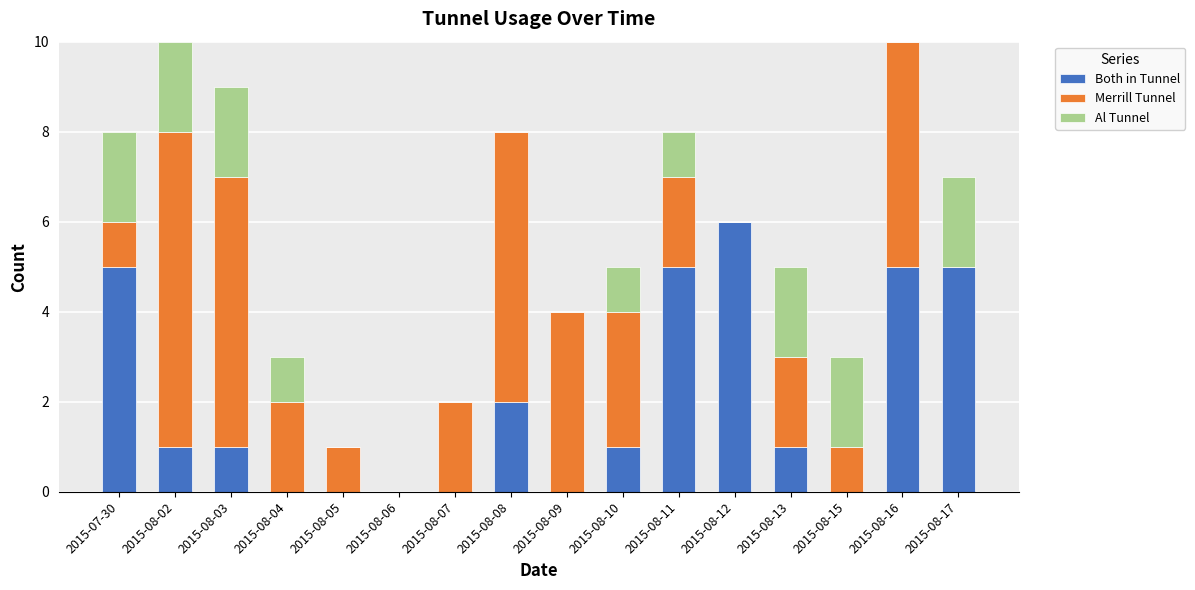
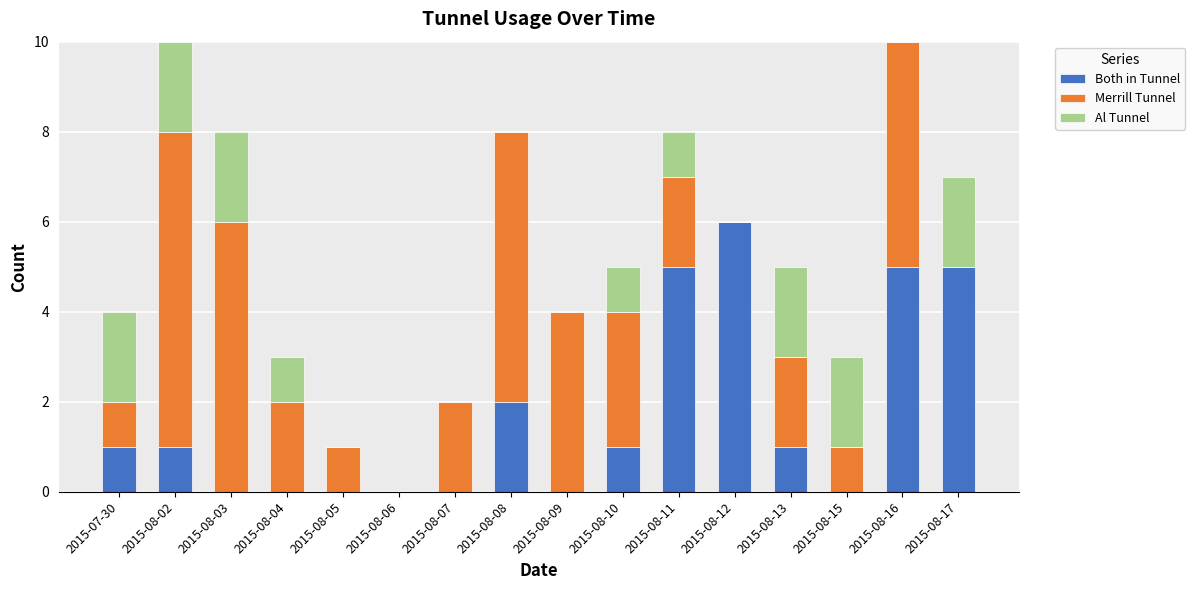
Both in Tunnel, 2015-07-30: 5 -> 1
Both in Tunnel, 2015-08-03: 1 -> 0
